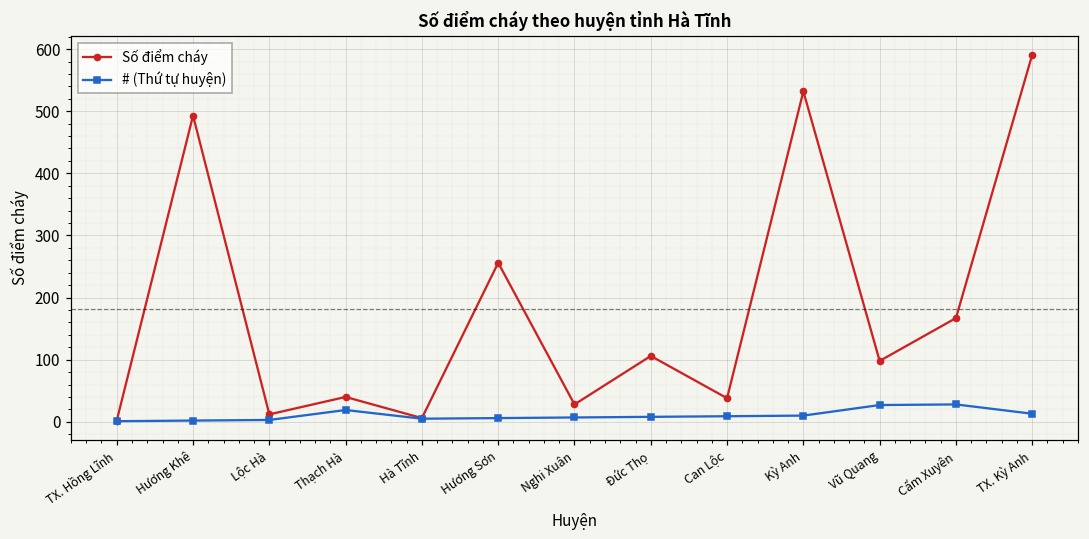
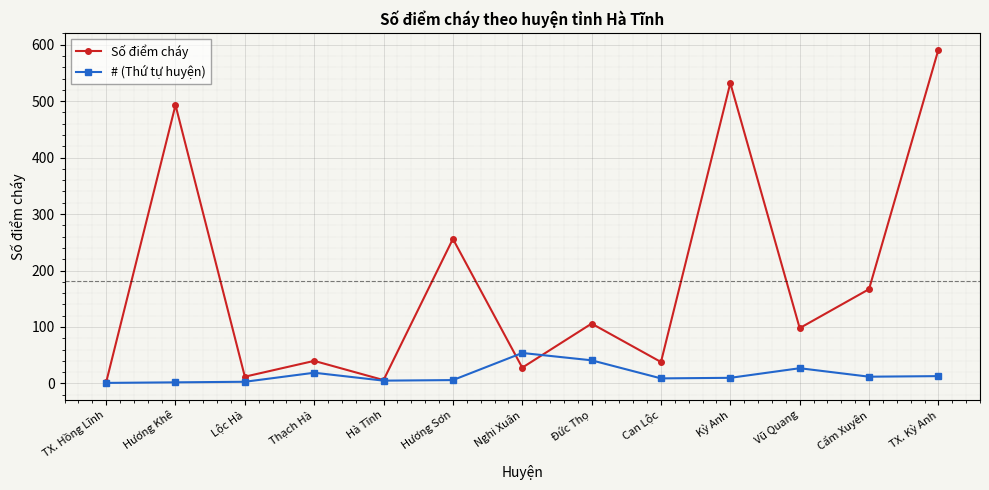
# (Thứ tự huyện), Nghi Xuân: 10 -> 50
# (Thứ tự huyện), Đức Thọ: 10 -> 40
# (Thứ tự huyện), Cẩm Xuyên: 30 -> 10
